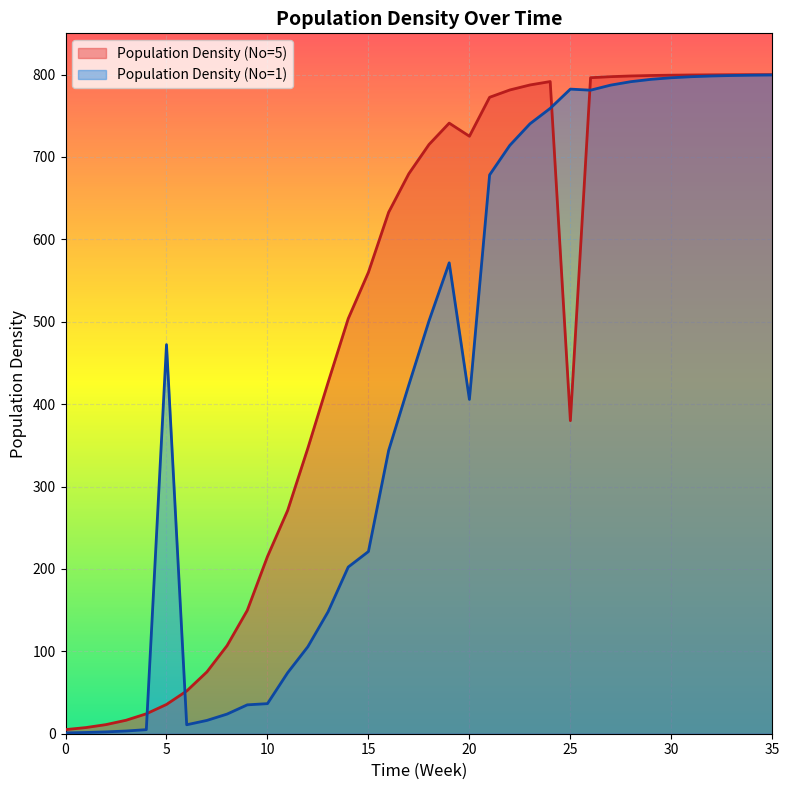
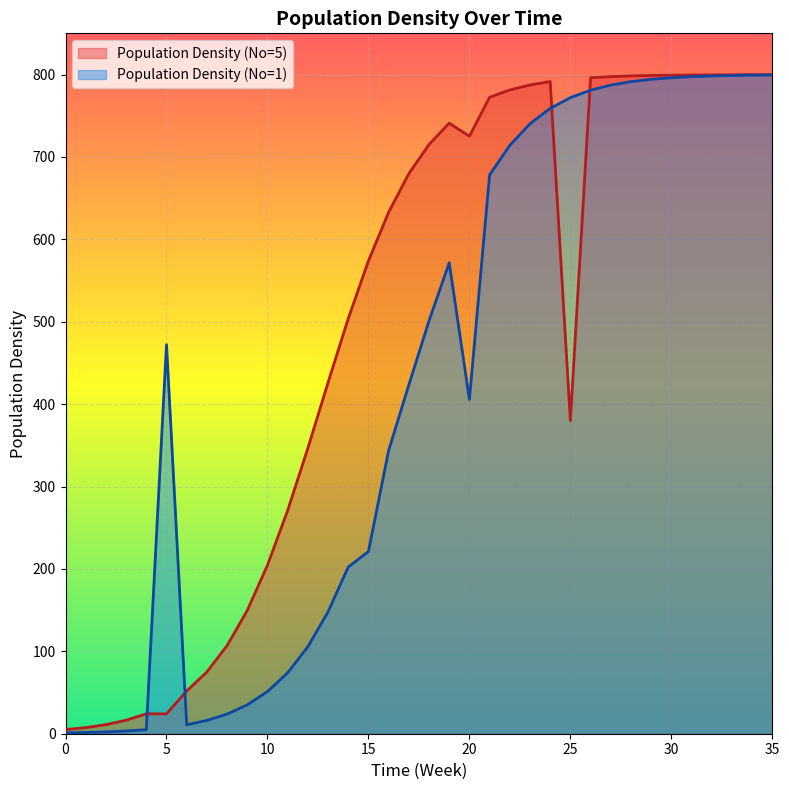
Population Density (No=5), 5: 40 -> 20
Population Density (No=5), 10: 220 -> 200
Population Density (No=1), 10: 40 -> 50
Population Density (No=5), 15: 560 -> 570
Population Density (No=1), 25: 780 -> 770
